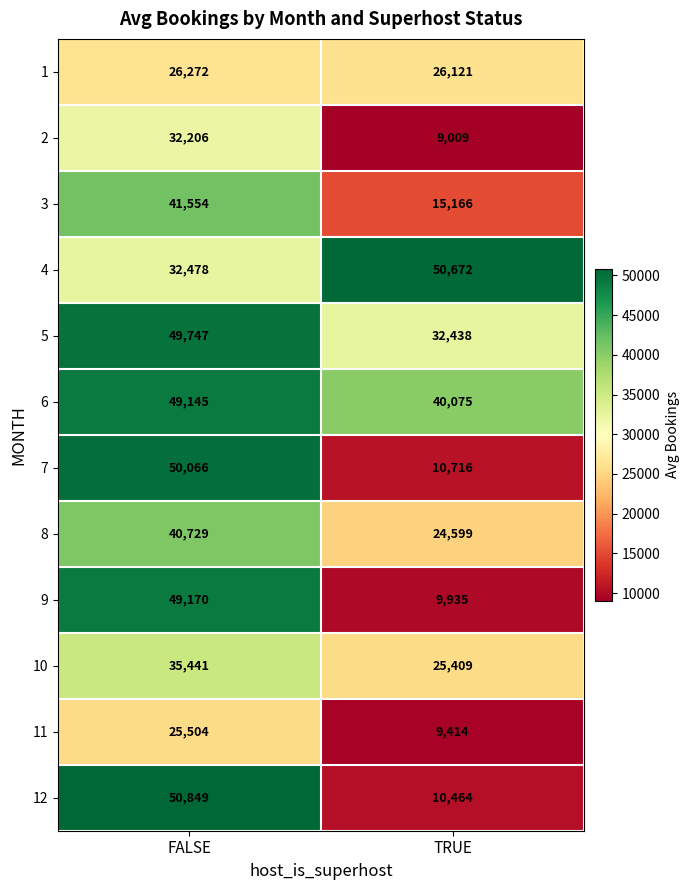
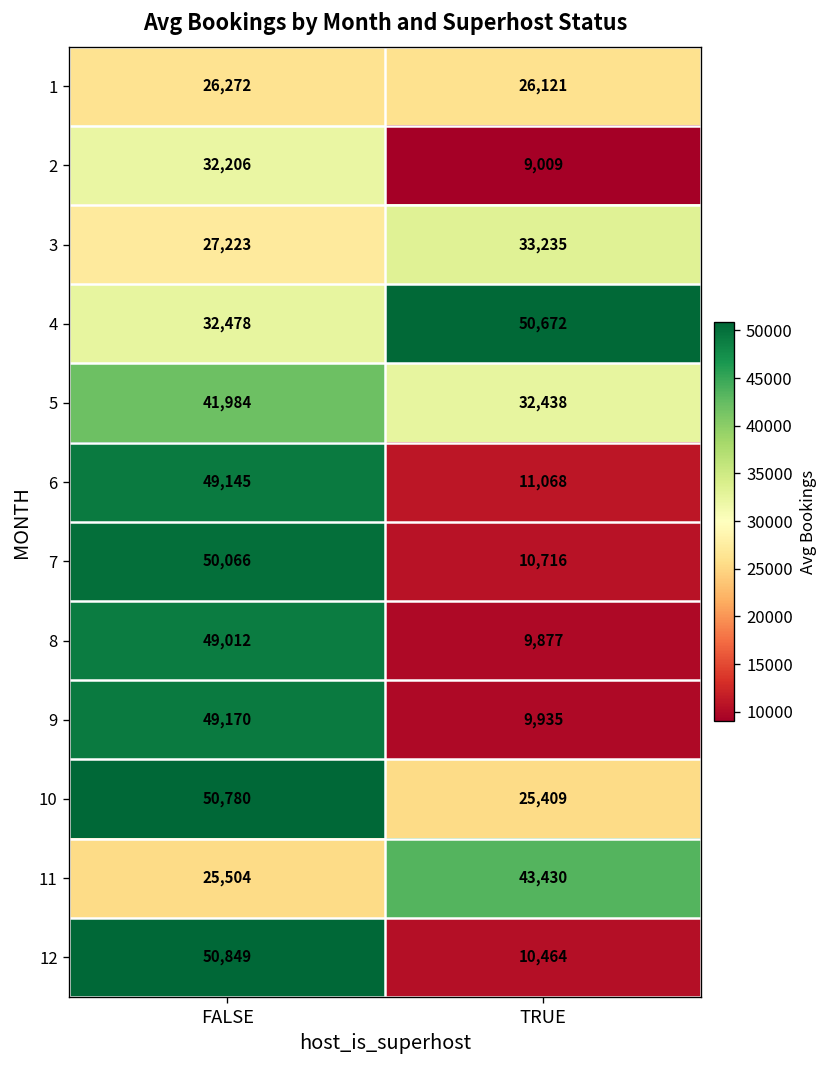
3, FALSE: 41,554 -> 27,223
3, TRUE: 15,166 -> 33,235
5, FALSE: 49,747 -> 41,984
6, TRUE: 40,075 -> 11,068
8, FALSE: 40,729 -> 49,012
8, TRUE: 24,599 -> 9,877
10, FALSE: 35,441 -> 50,780
11, TRUE: 9,414 -> 43,430
